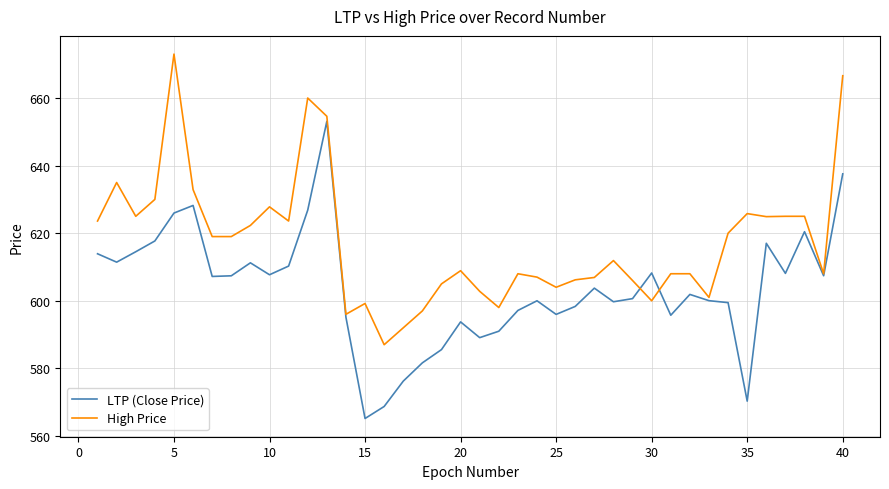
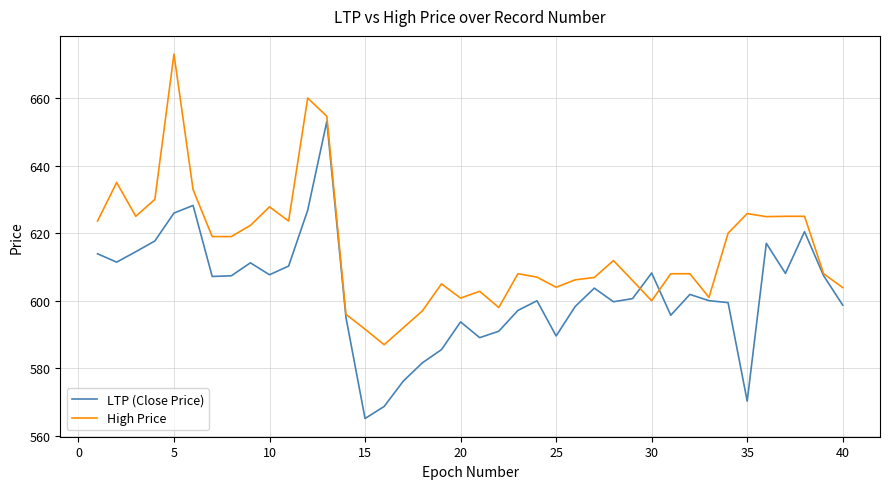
High Price, 15: 599 -> 592
High Price, 20: 609 -> 601
LTP (Close Price), 25: 596 -> 590
LTP (Close Price), 40: 638 -> 599
High Price, 40: 667 -> 604
